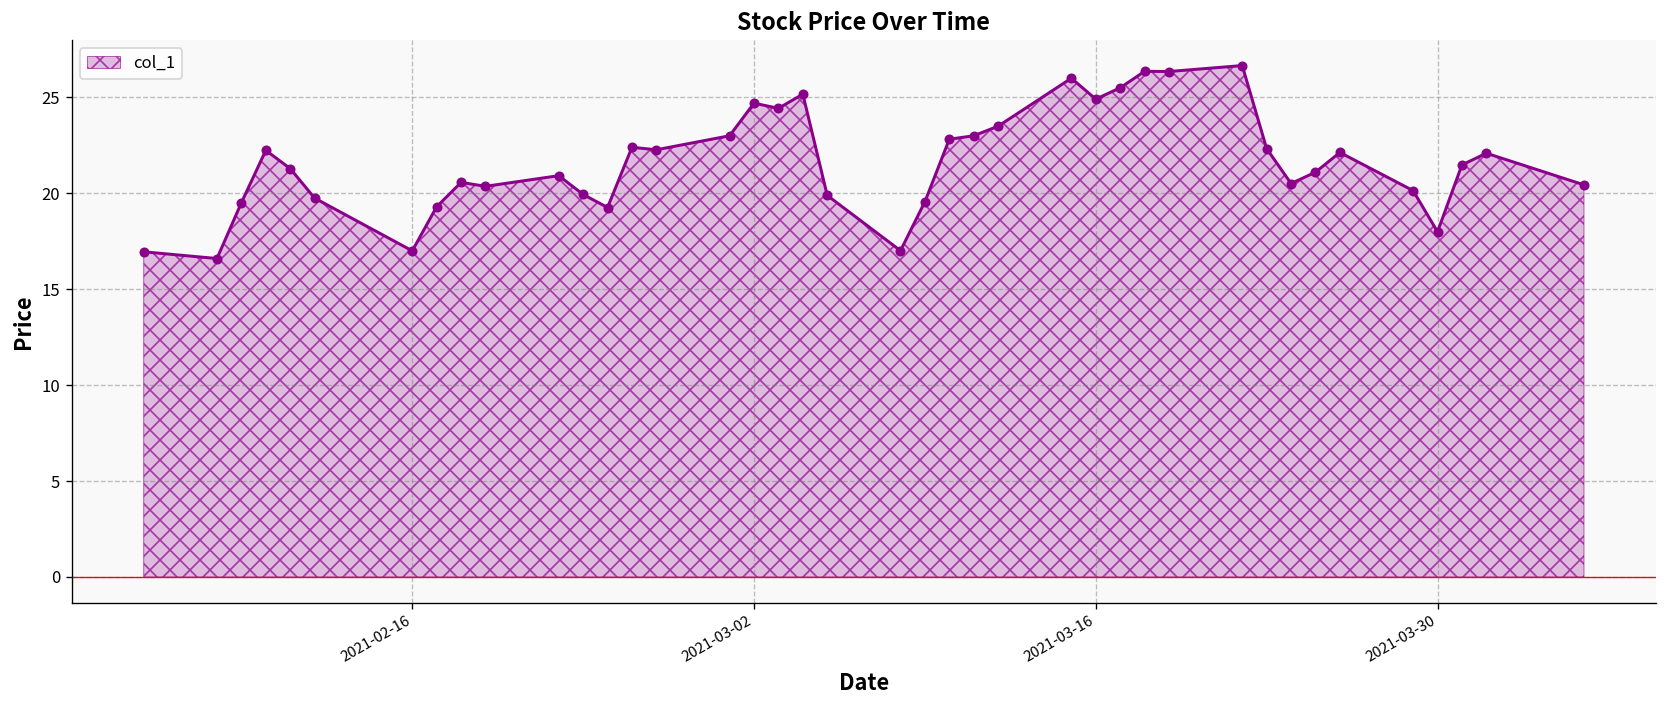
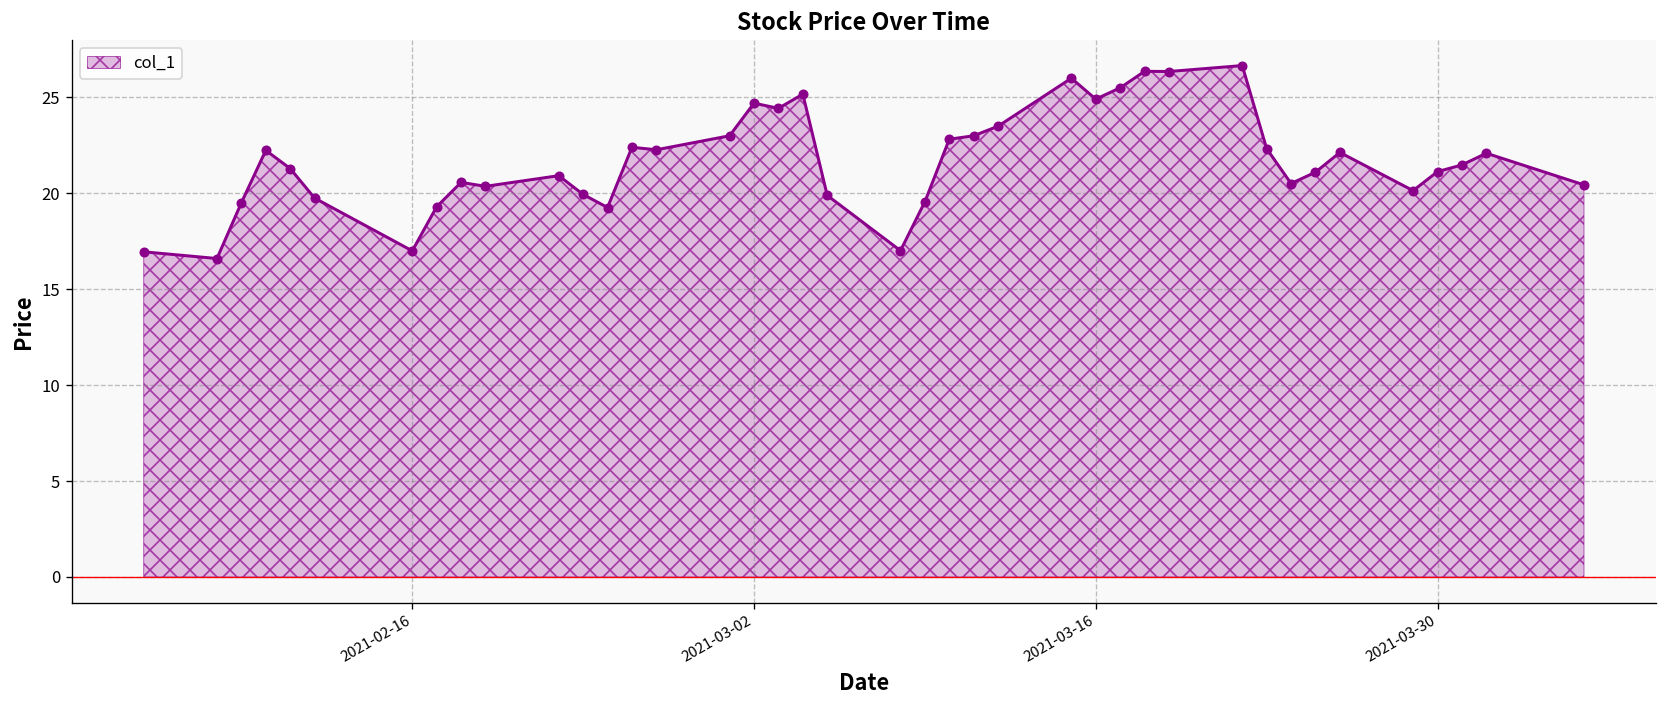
2021-03-30: 18.0 -> 21.1
